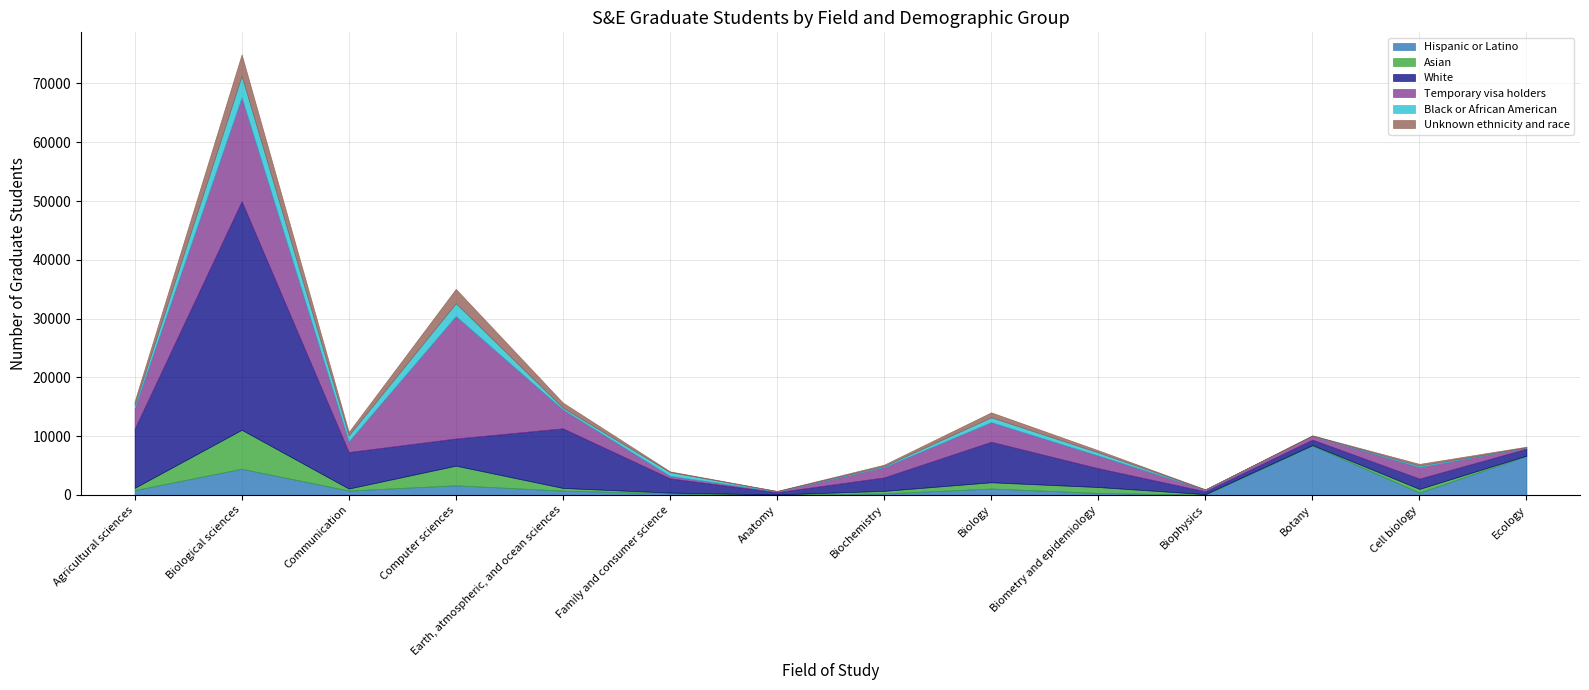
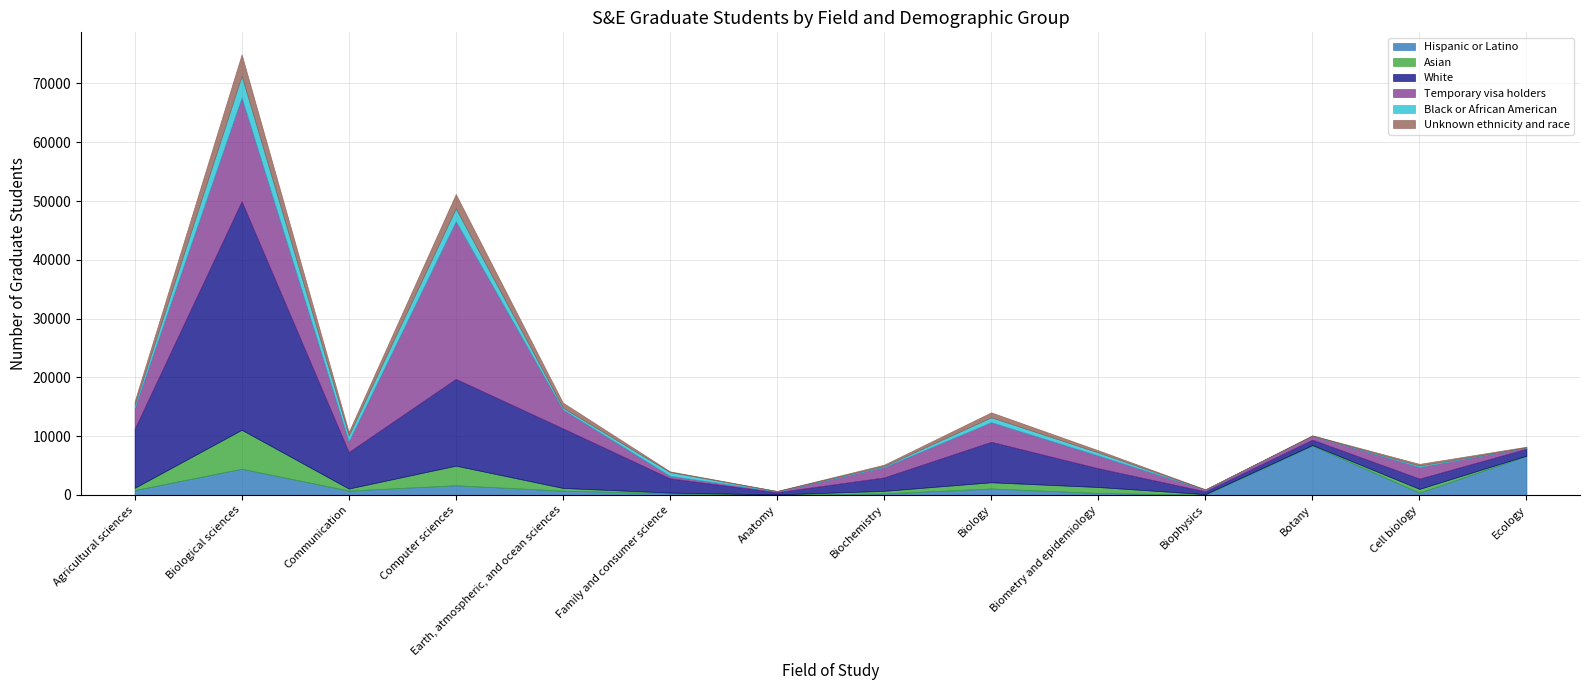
White, Computer sciences: 5000 -> 15000
Temporary visa holders, Computer sciences: 21000 -> 27000
